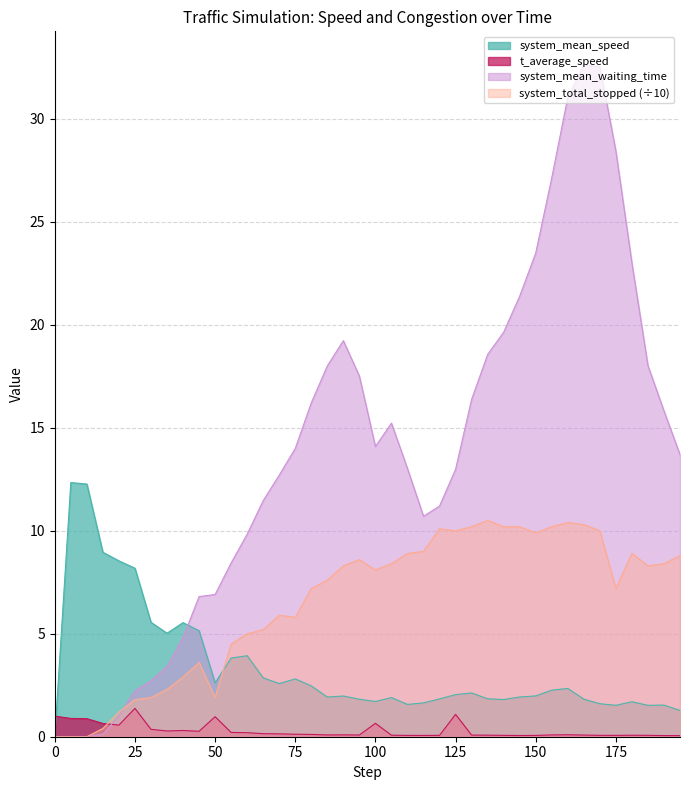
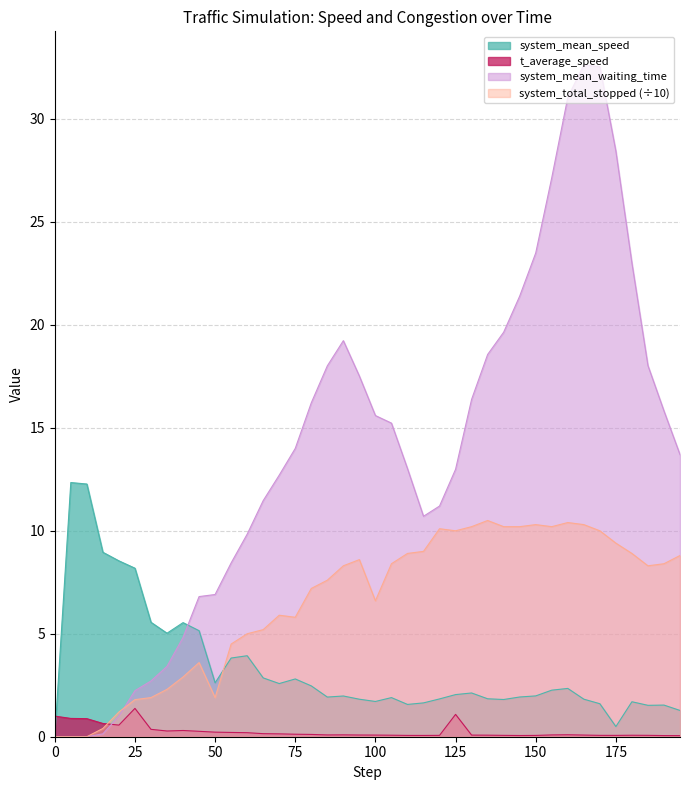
t_average_speed, 50: 1.0 -> 0.2
t_average_speed, 100: 0.7 -> 0.1
system_mean_waiting_time, 100: 14.1 -> 15.6
system_total_stopped (÷10), 100: 8.1 -> 6.6
system_total_stopped (÷10), 150: 9.9 -> 10.3
system_mean_speed, 175: 1.5 -> 0.5
system_total_stopped (÷10), 175: 7.2 -> 9.4
